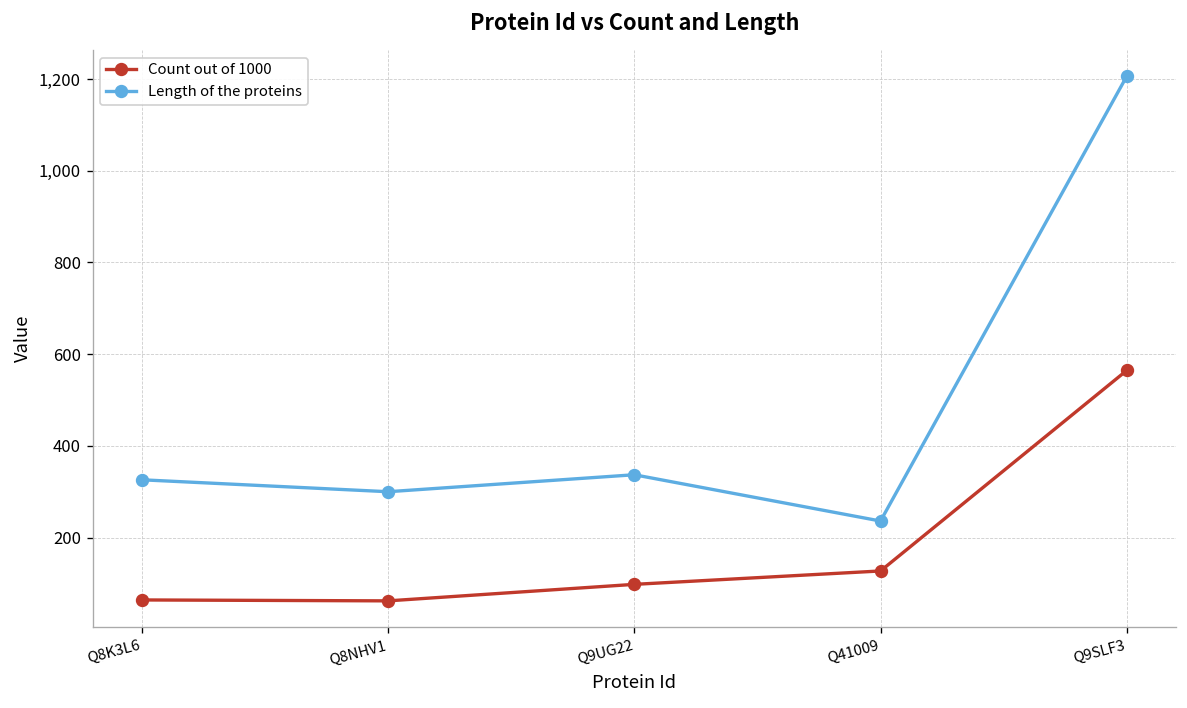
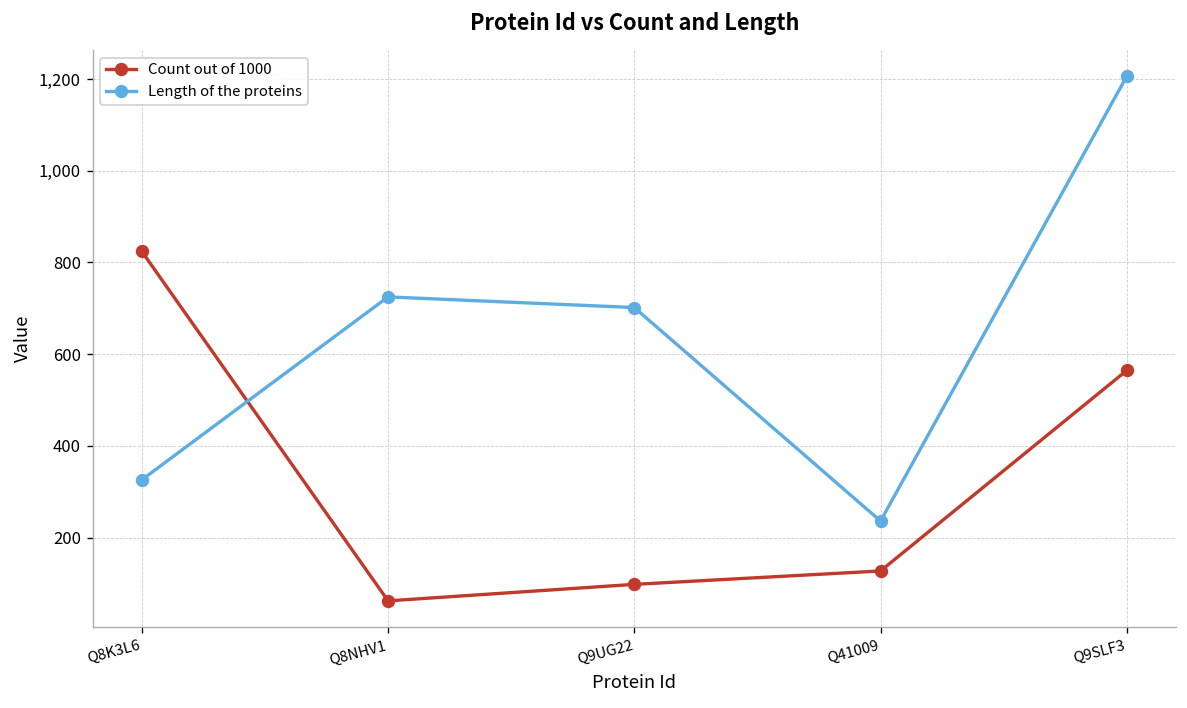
Count out of 1000, Q8K3L6: 60 -> 820
Length of the proteins, Q8NHV1: 300 -> 720
Length of the proteins, Q9UG22: 340 -> 700
